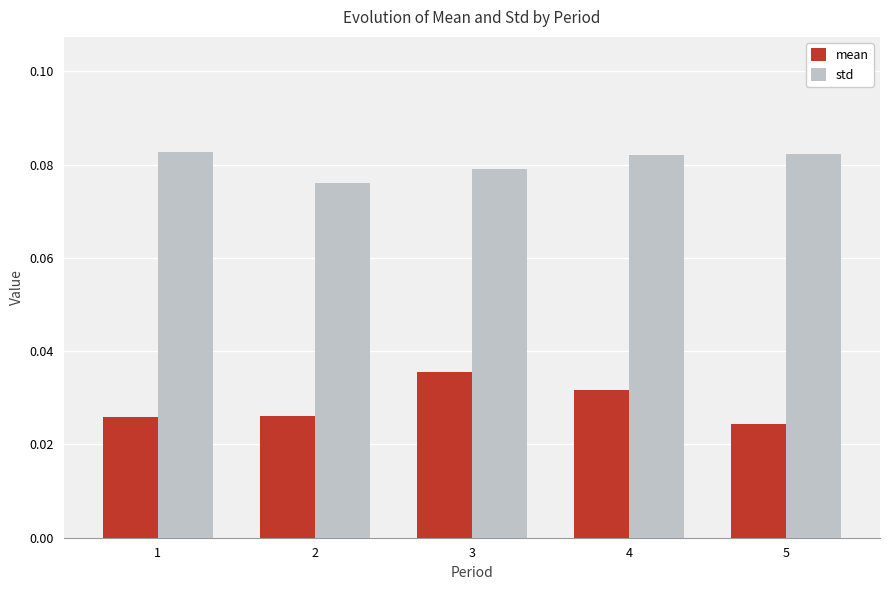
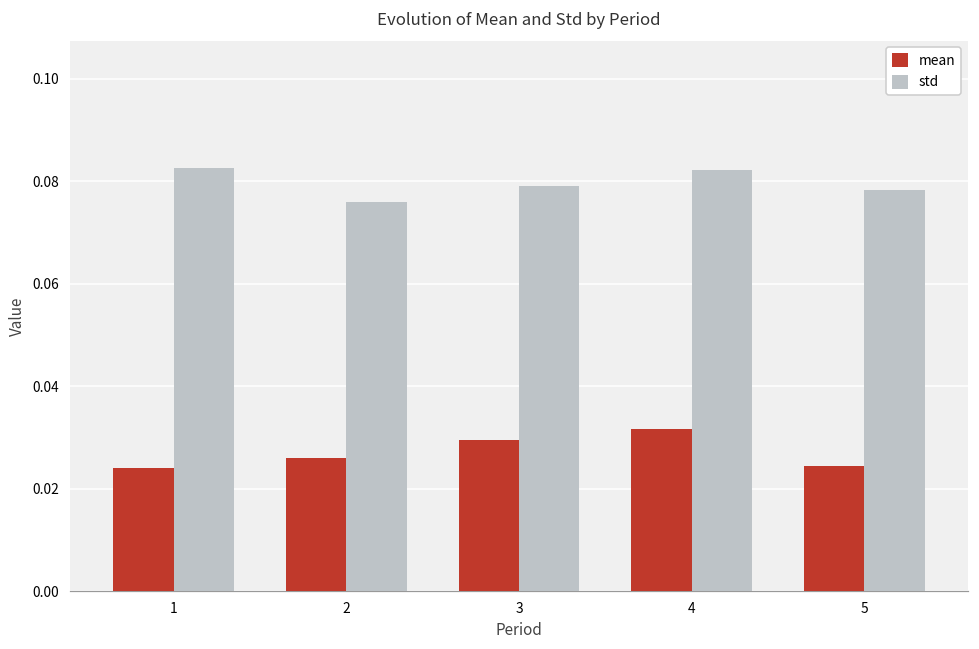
mean, 1: 0.026 -> 0.024
mean, 3: 0.036 -> 0.030
std, 5: 0.082 -> 0.078
